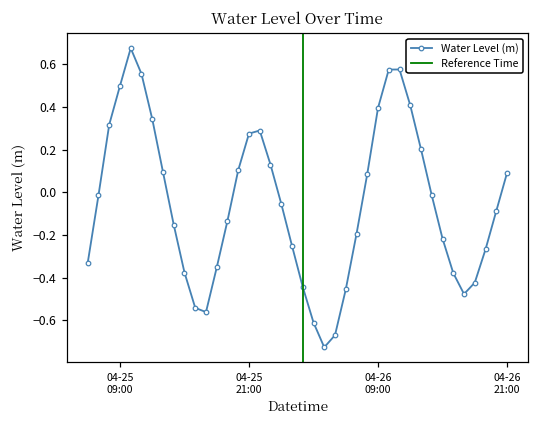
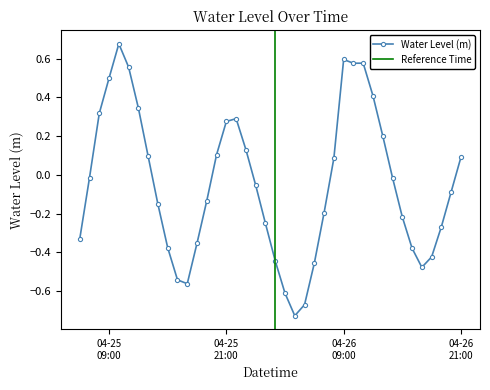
04-26 09:00: 0.40 -> 0.60
